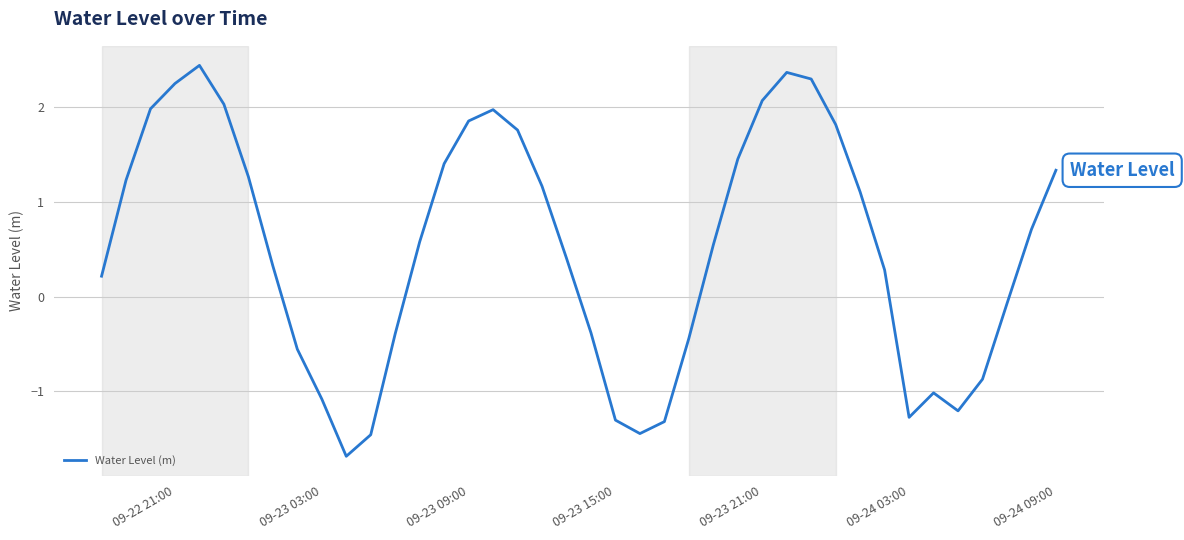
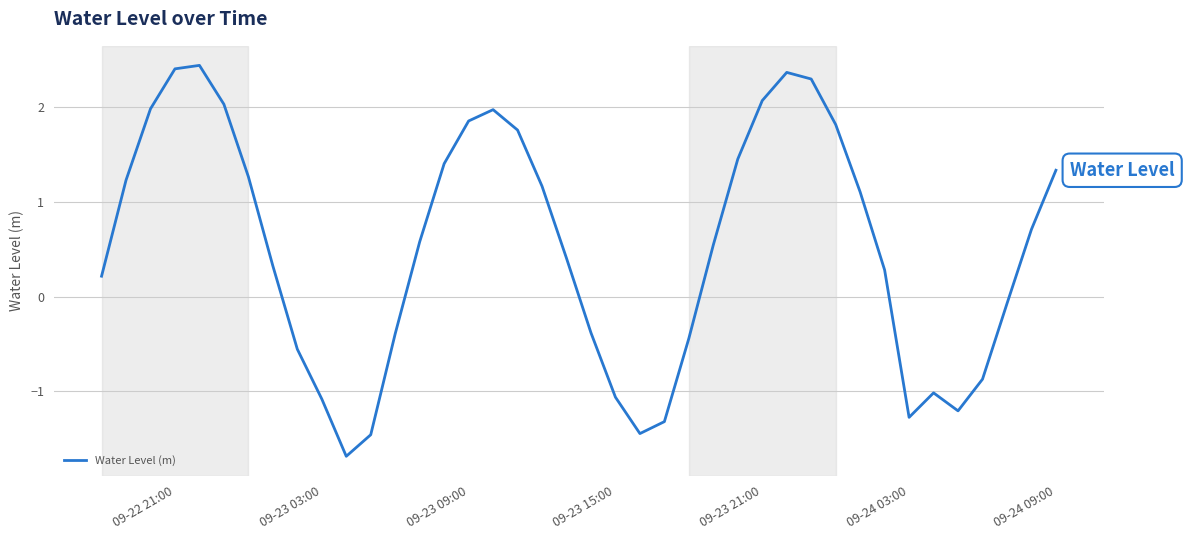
09-22 21:00: 2.2 -> 2.4
09-23 15:00: -1.3 -> -1.1
